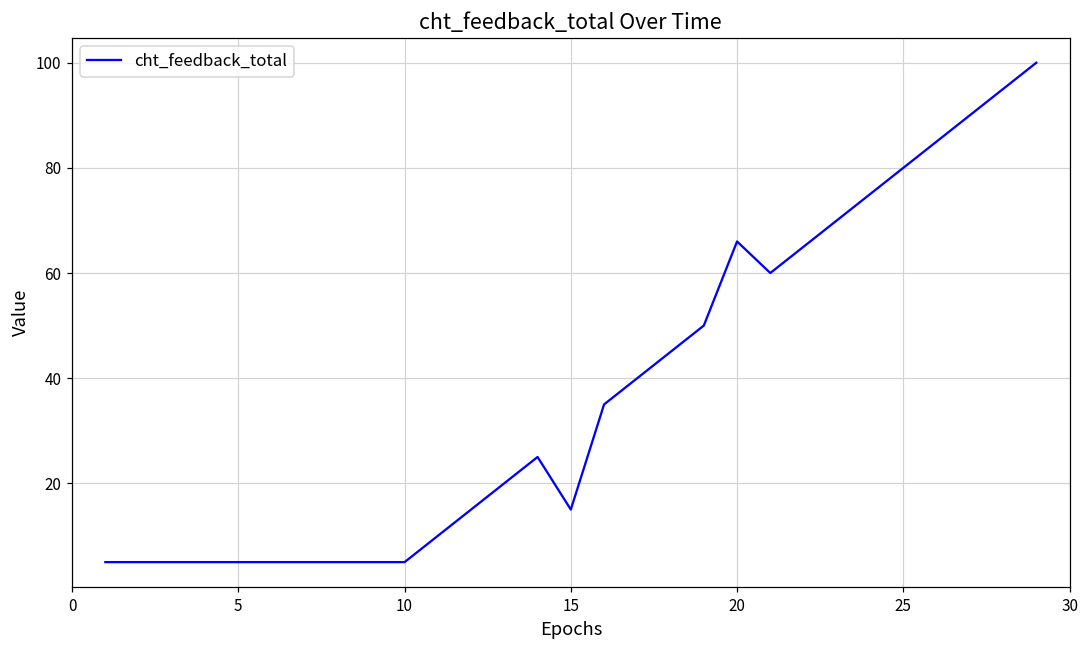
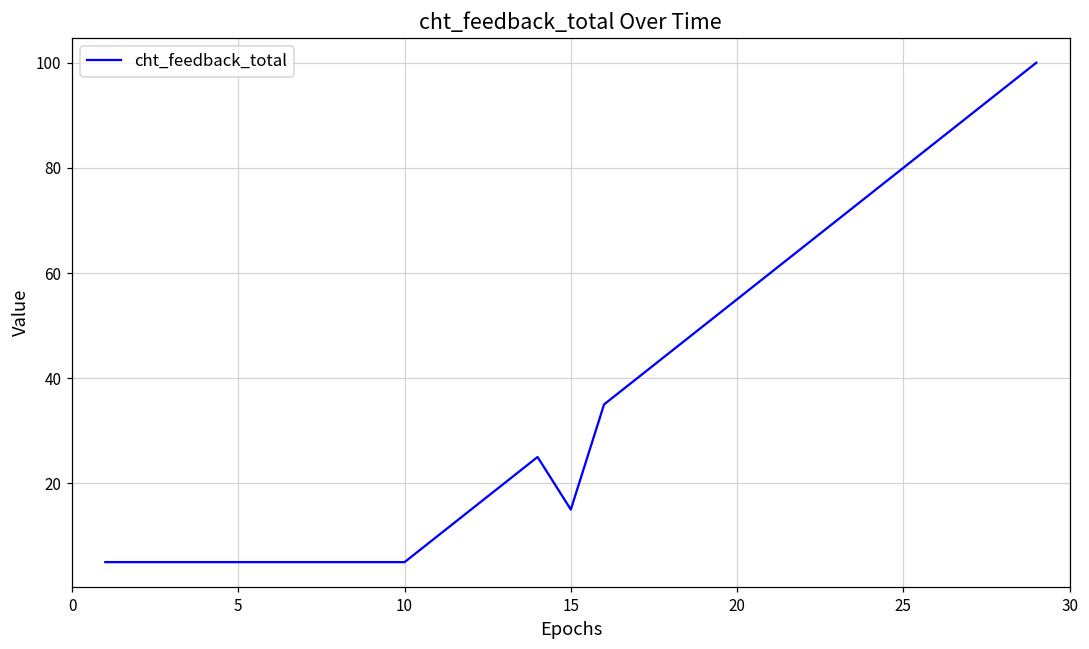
20: 66 -> 55
